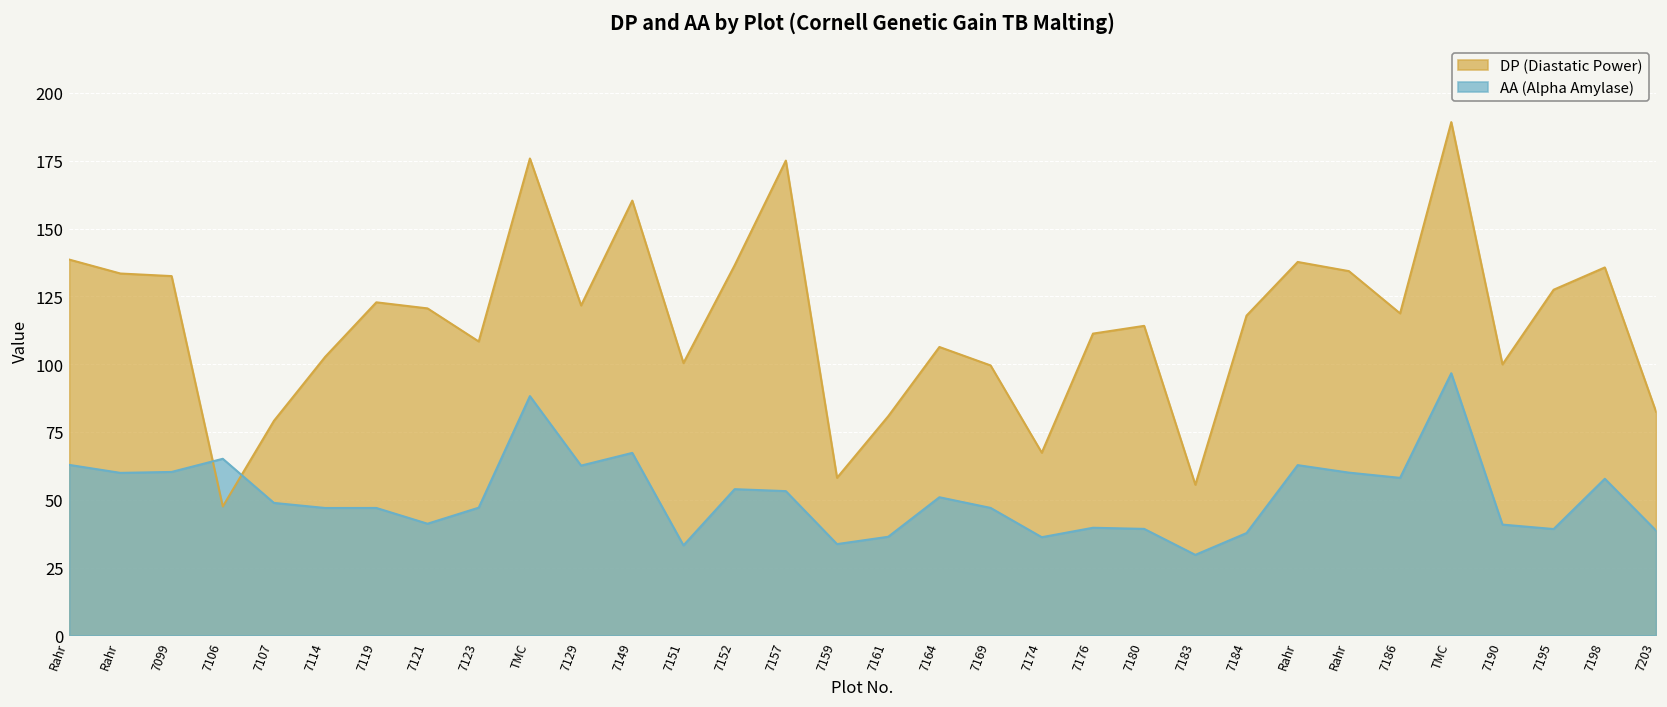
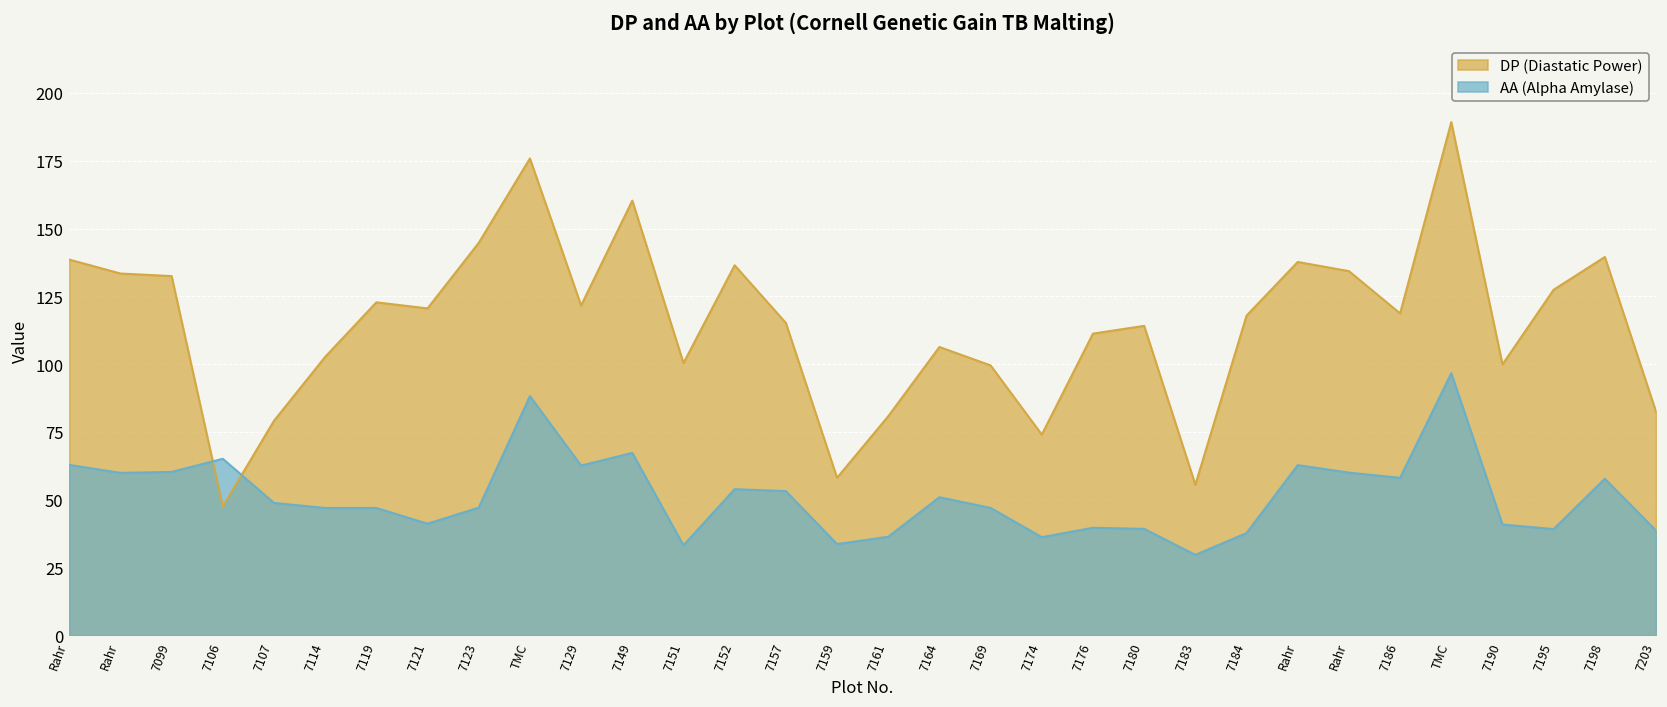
DP (Diastatic Power), 7123: 108 -> 145
DP (Diastatic Power), 7157: 175 -> 115
DP (Diastatic Power), 7174: 67 -> 74
DP (Diastatic Power), 7198: 136 -> 140
